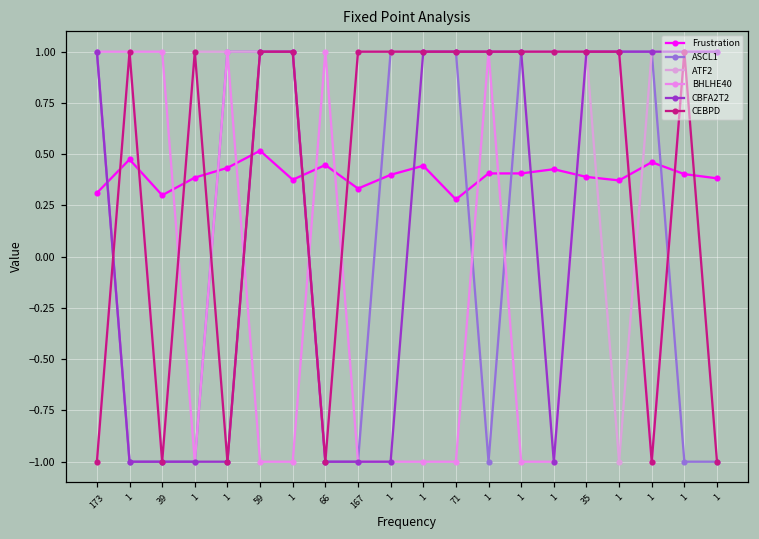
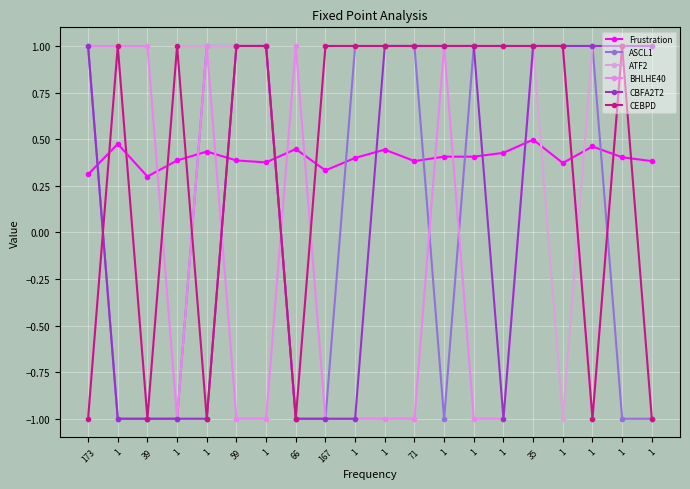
Frustration, 59: 0.52 -> 0.39
Frustration, 71: 0.28 -> 0.38
Frustration, 35: 0.39 -> 0.50
